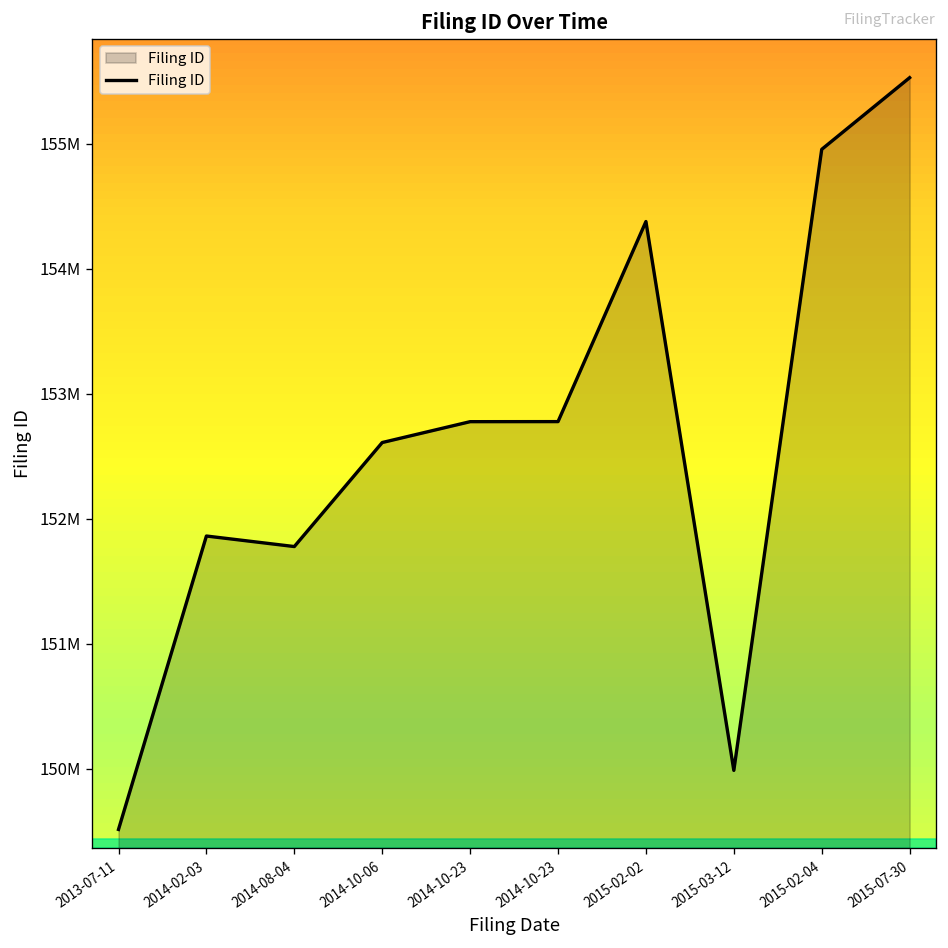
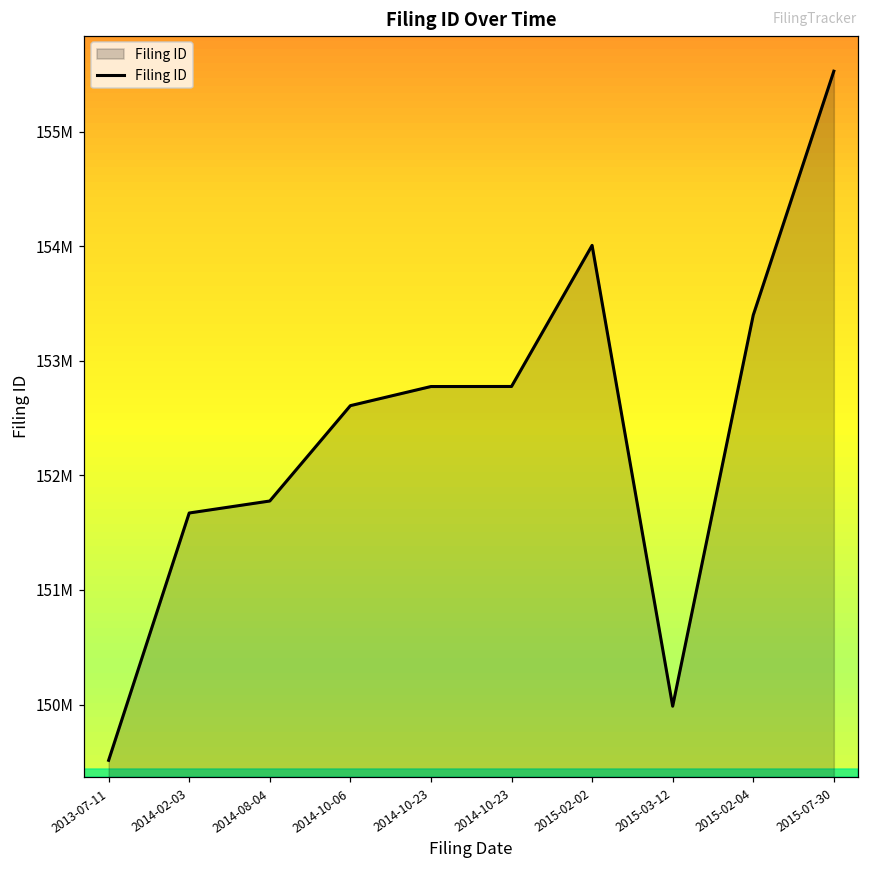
2014-02-03: 151860000 -> 151670000
2015-02-02: 154380000 -> 154010000
2015-02-04: 154950000 -> 153400000
